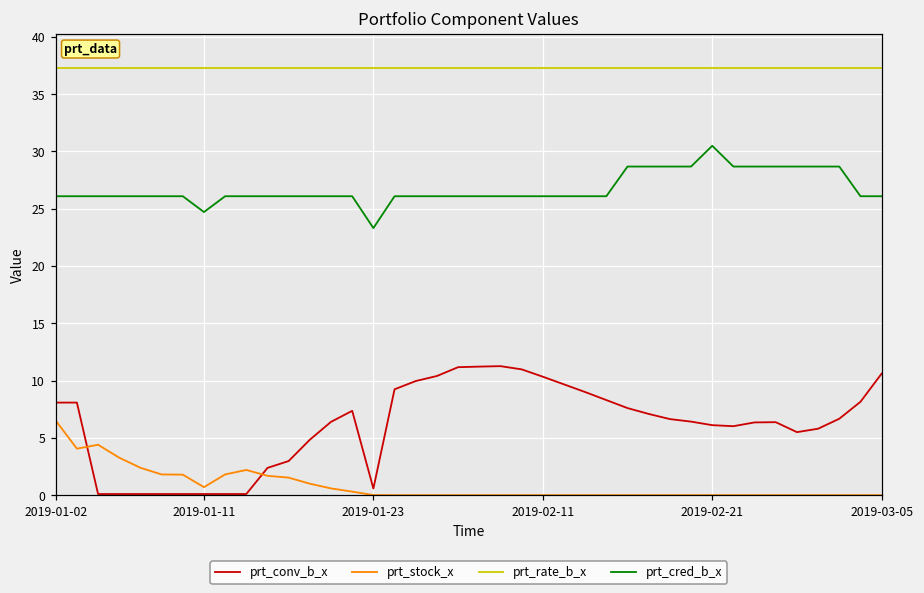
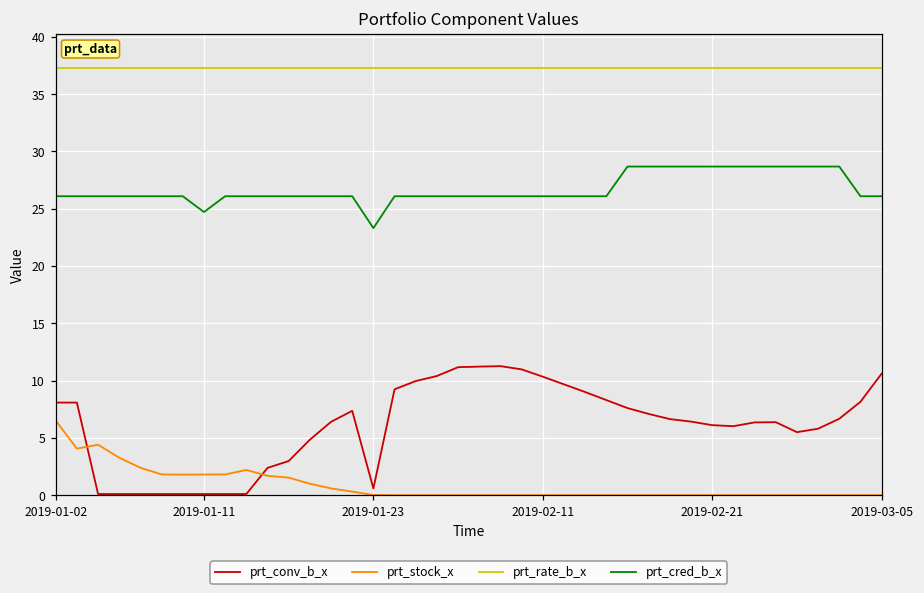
prt_stock_x, 2019-01-11: 0.7 -> 1.8
prt_cred_b_x, 2019-02-21: 30.5 -> 28.7
